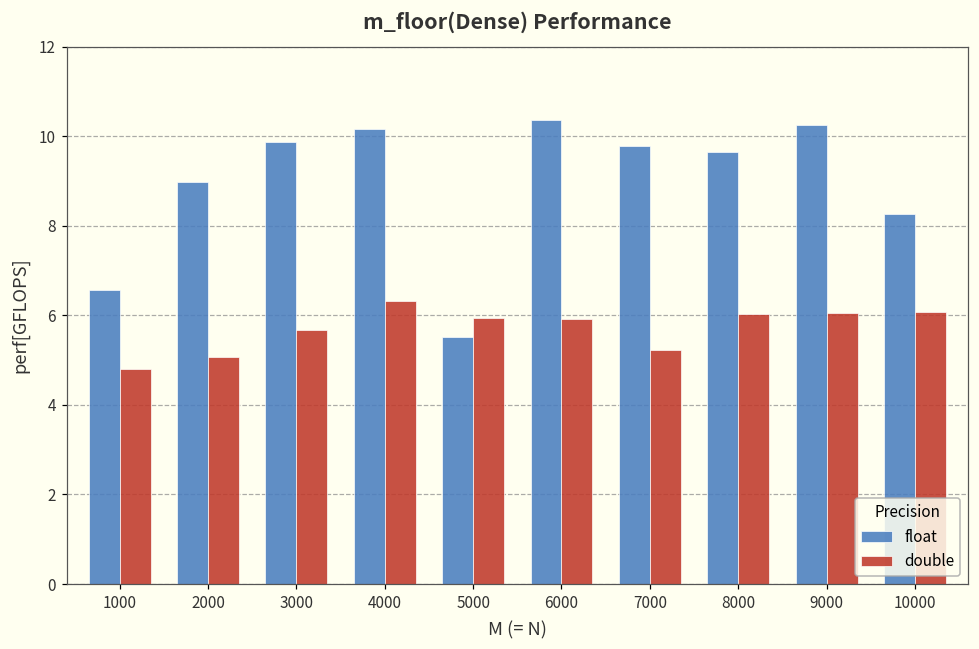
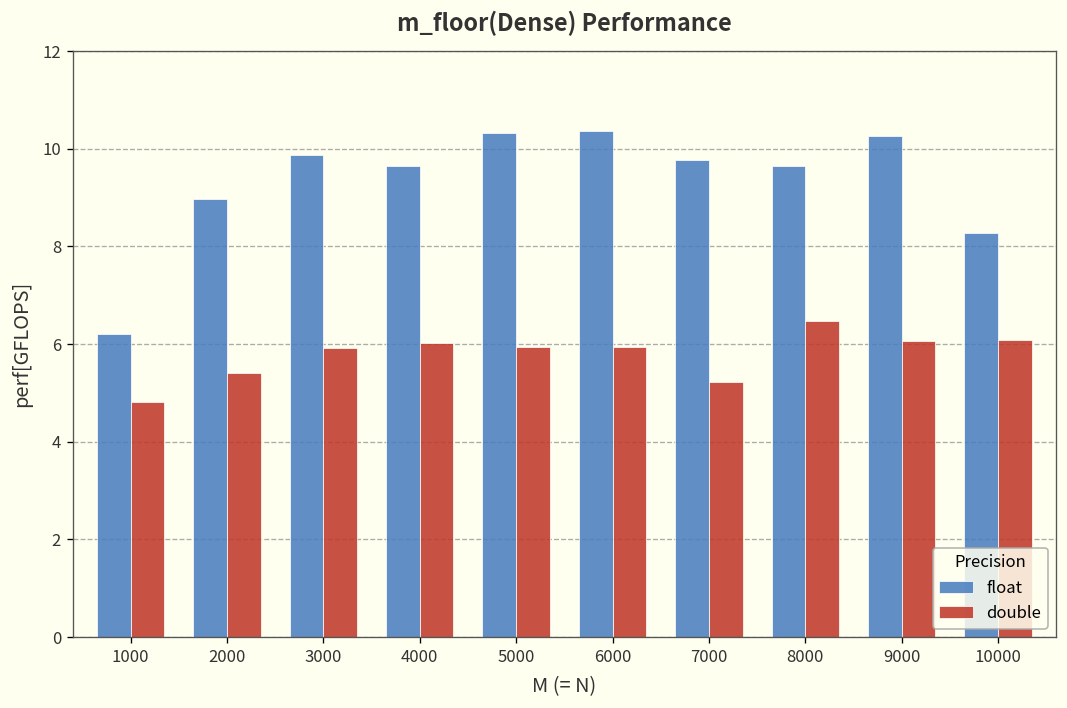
float, 1000: 6.6 -> 6.2
double, 2000: 5.1 -> 5.4
double, 3000: 5.7 -> 5.9
float, 4000: 10.2 -> 9.6
double, 4000: 6.3 -> 6.0
float, 5000: 5.5 -> 10.3
double, 8000: 6.0 -> 6.5
